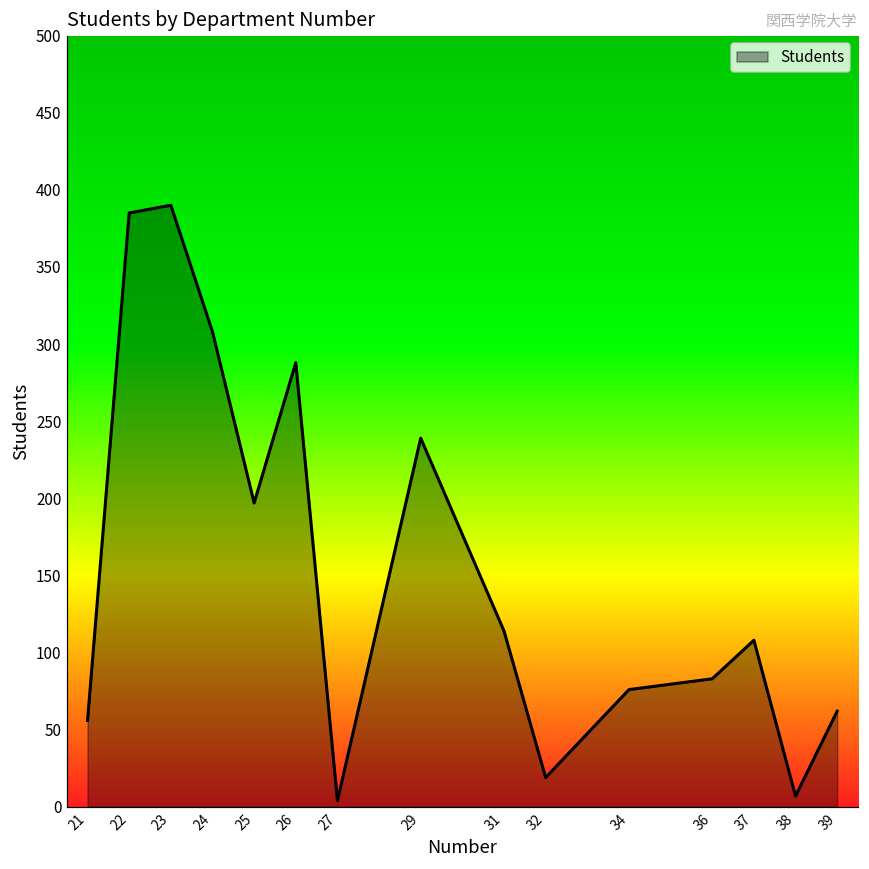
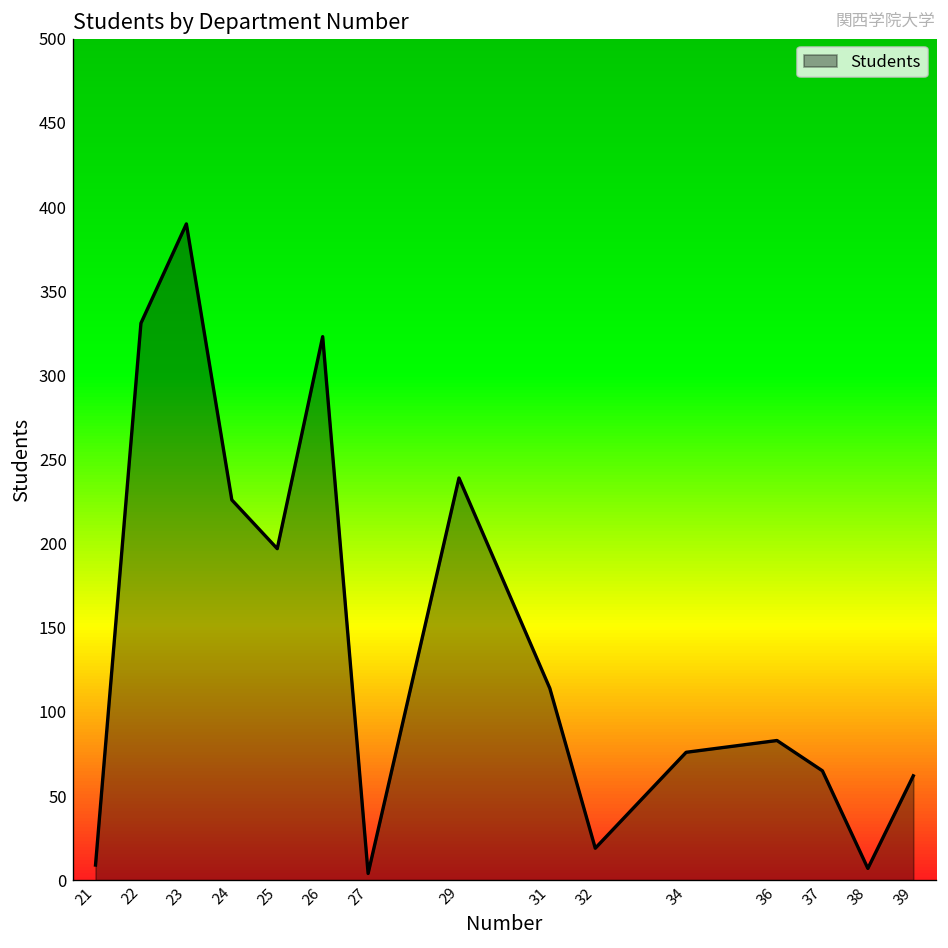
21: 56 -> 9
22: 385 -> 331
24: 308 -> 226
26: 288 -> 323
37: 108 -> 65
